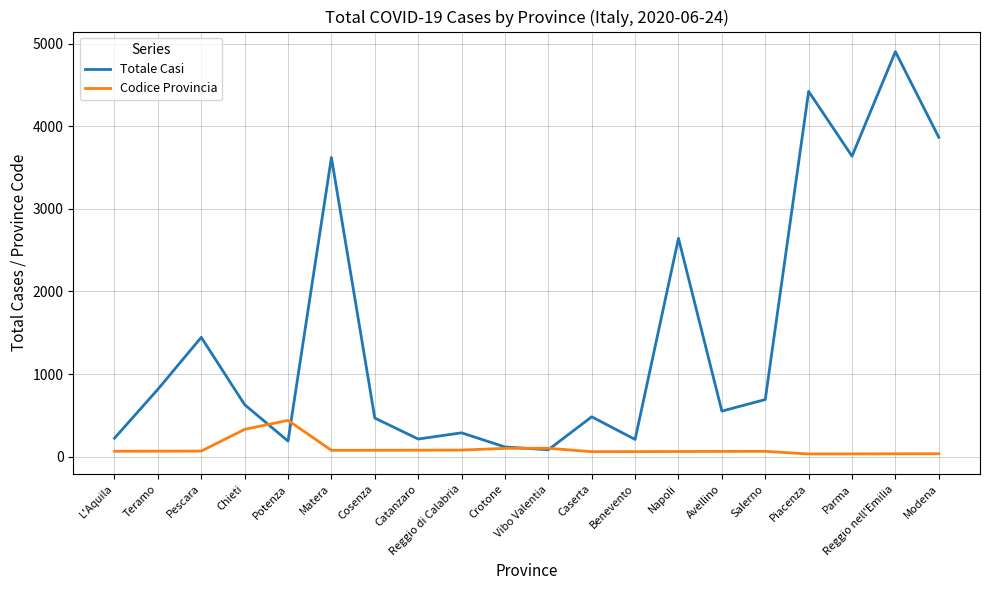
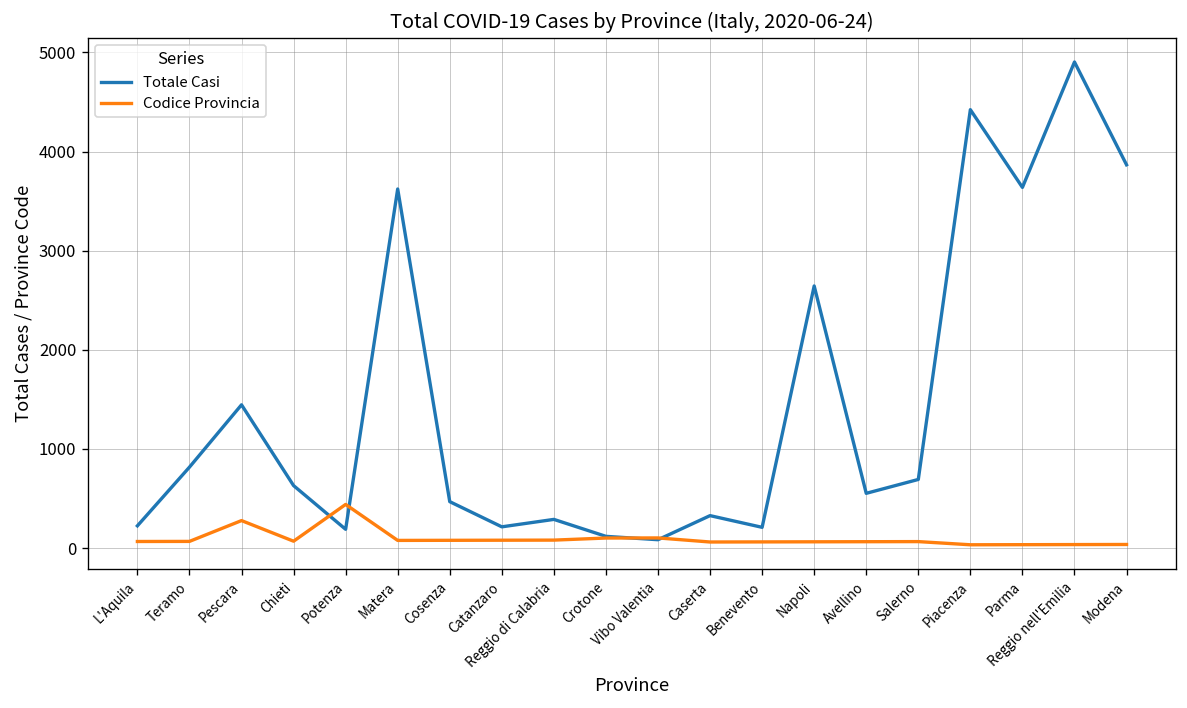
Codice Provincia, Pescara: 100 -> 300
Codice Provincia, Chieti: 300 -> 100
Totale Casi, Caserta: 500 -> 300
